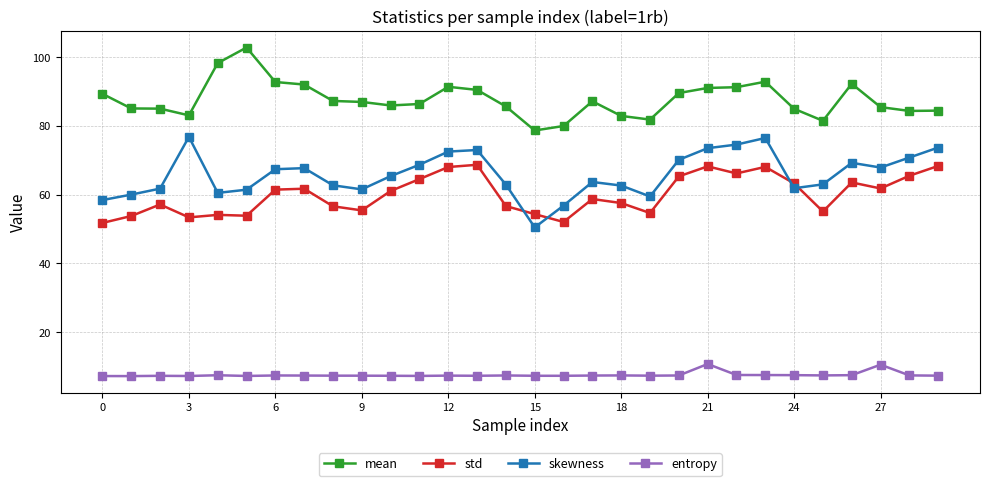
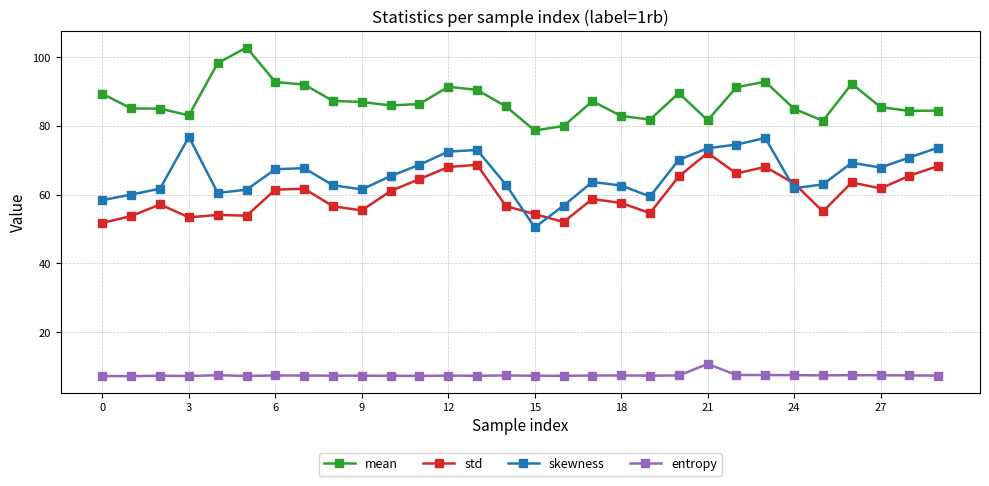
mean, 21: 91 -> 82
std, 21: 68 -> 72
entropy, 27: 11 -> 7
